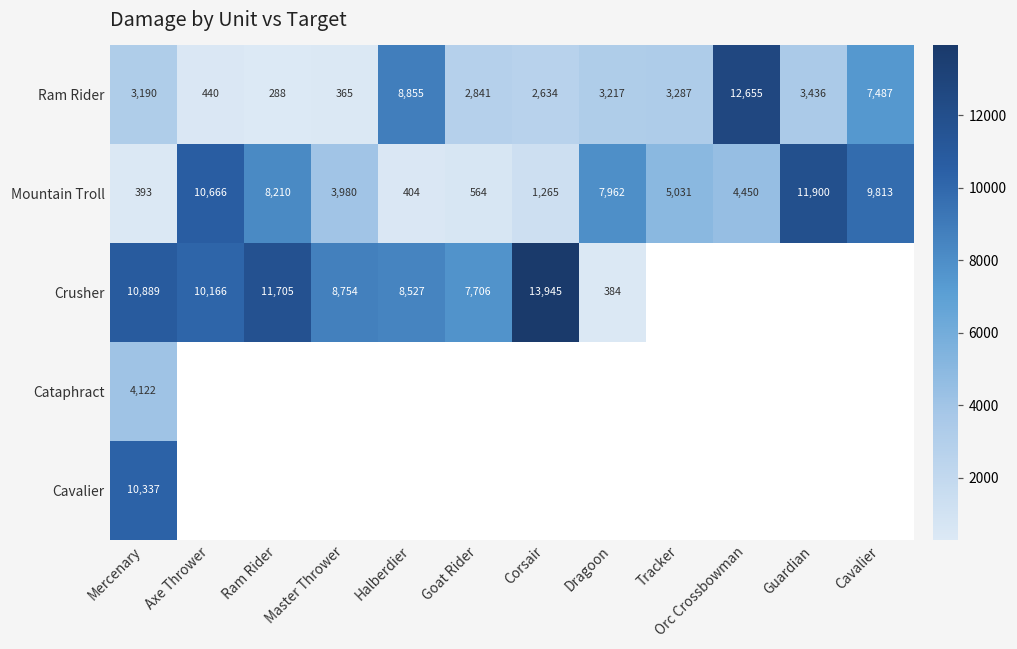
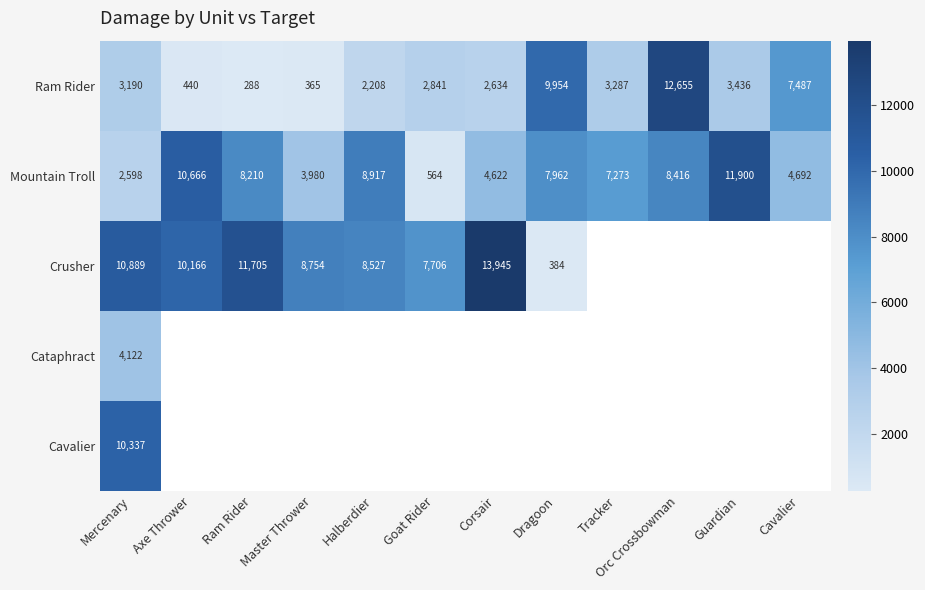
Ram Rider, Halberdier: 8,855 -> 2,208
Ram Rider, Dragoon: 3,217 -> 9,954
Mountain Troll, Mercenary: 393 -> 2,598
Mountain Troll, Halberdier: 404 -> 8,917
Mountain Troll, Corsair: 1,265 -> 4,622
Mountain Troll, Tracker: 5,031 -> 7,273
Mountain Troll, Orc Crossbowman: 4,450 -> 8,416
Mountain Troll, Cavalier: 9,813 -> 4,692
